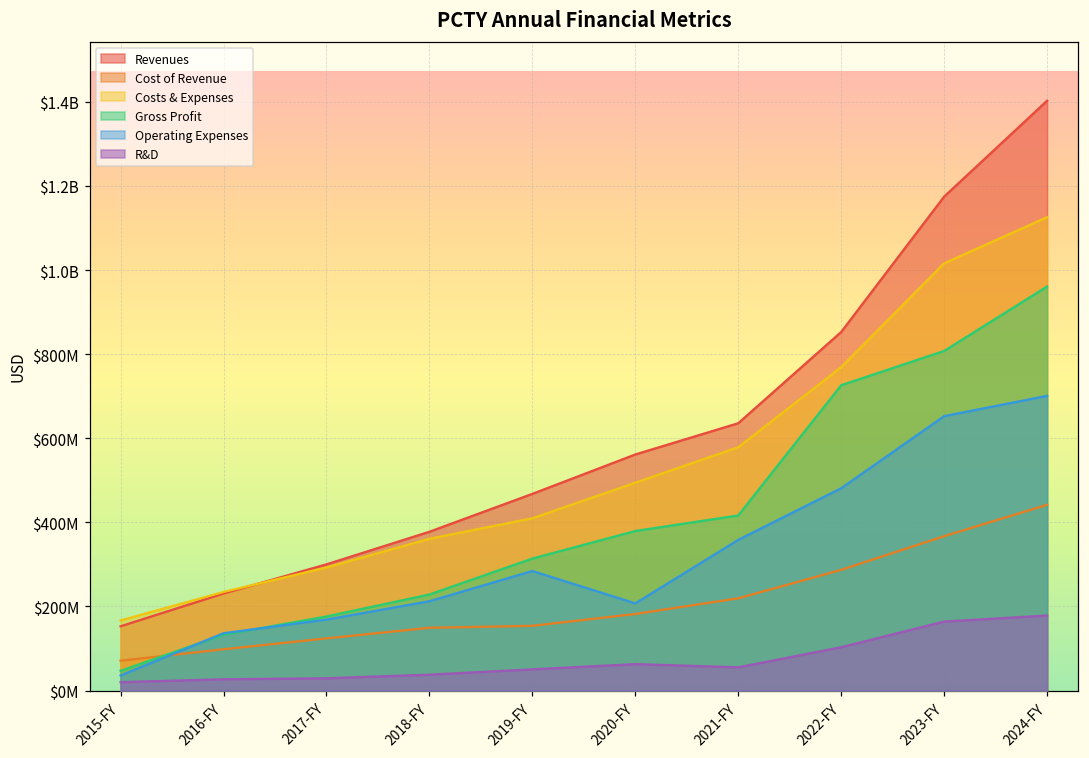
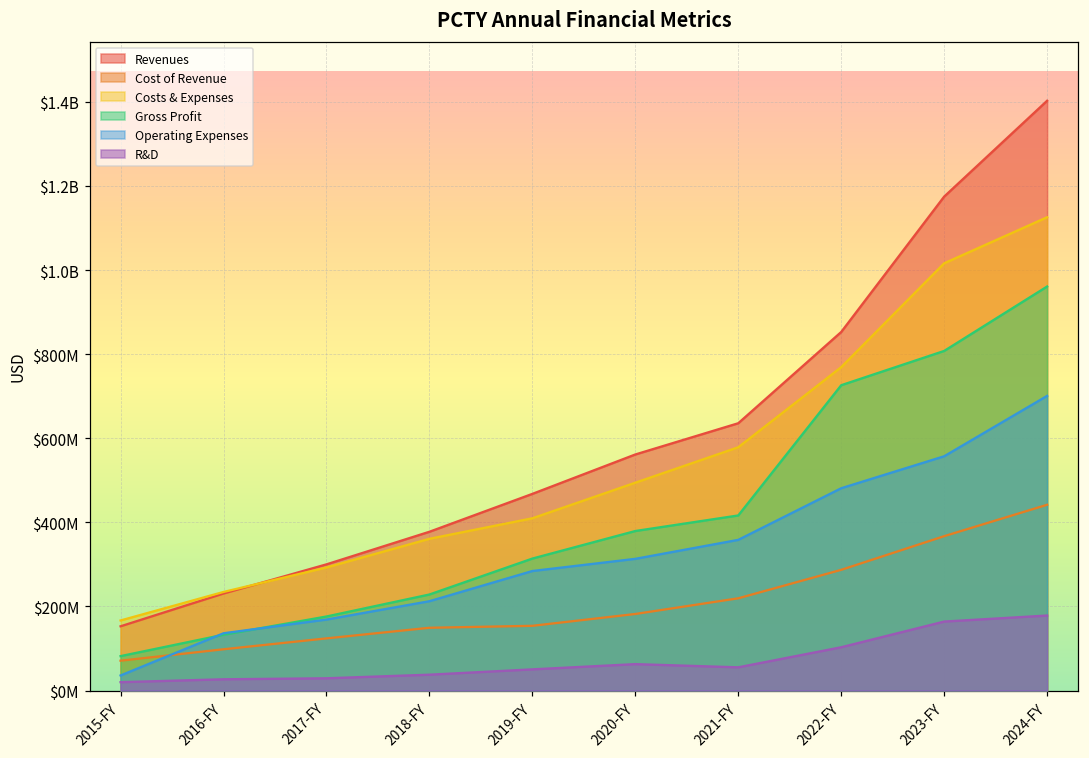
Gross Profit, 2015-FY: $50000000 -> $80000000
Operating Expenses, 2020-FY: $210000000 -> $310000000
Operating Expenses, 2023-FY: $650000000 -> $560000000
